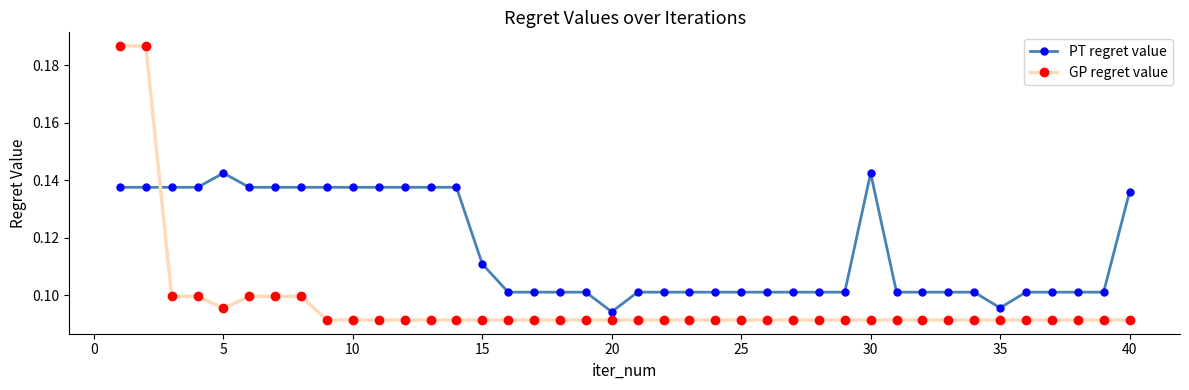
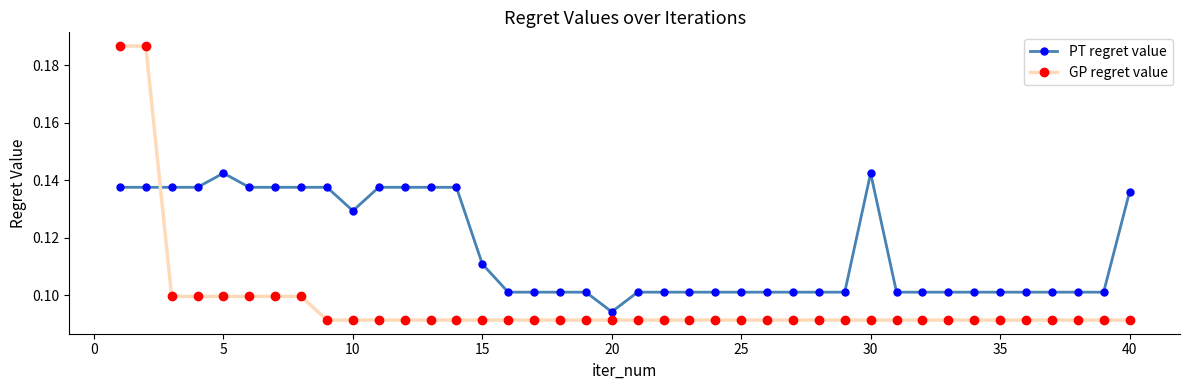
GP regret value, 5: 0.096 -> 0.100
PT regret value, 10: 0.138 -> 0.129
PT regret value, 35: 0.096 -> 0.101
